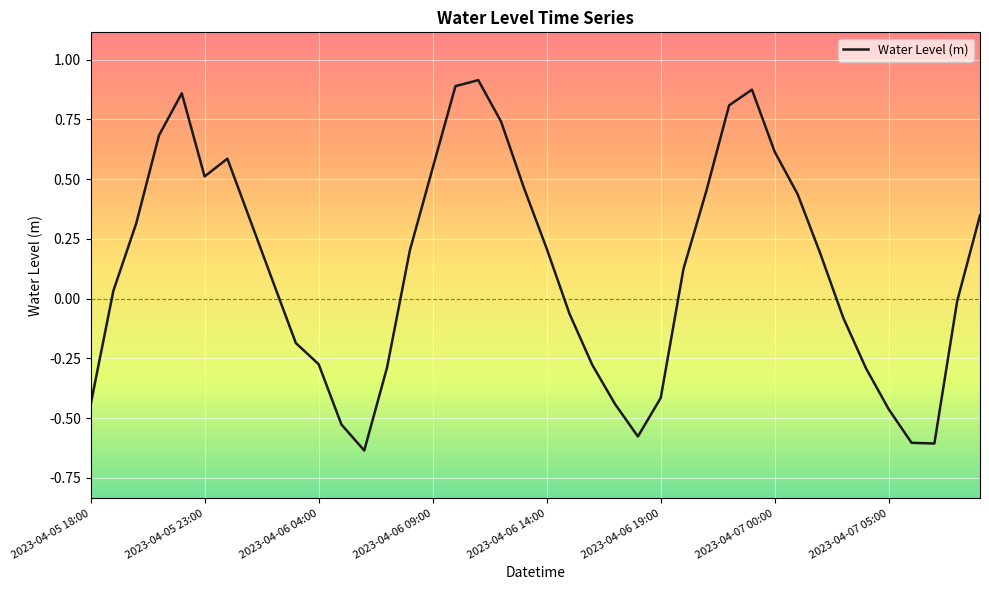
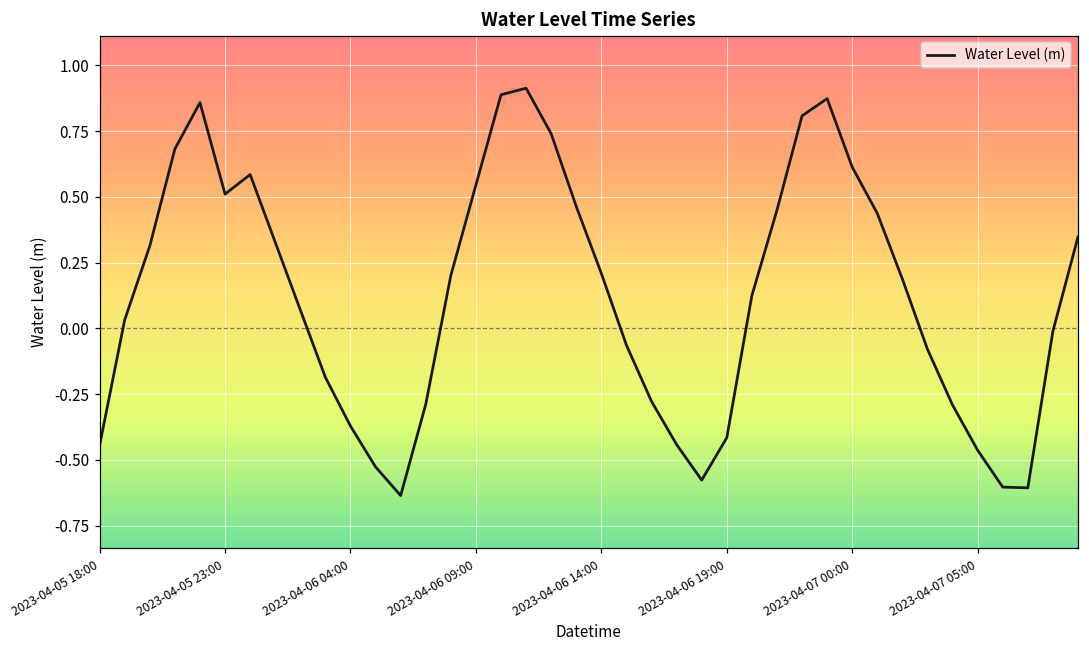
2023-04-06 04:00: -0.27 -> -0.37
